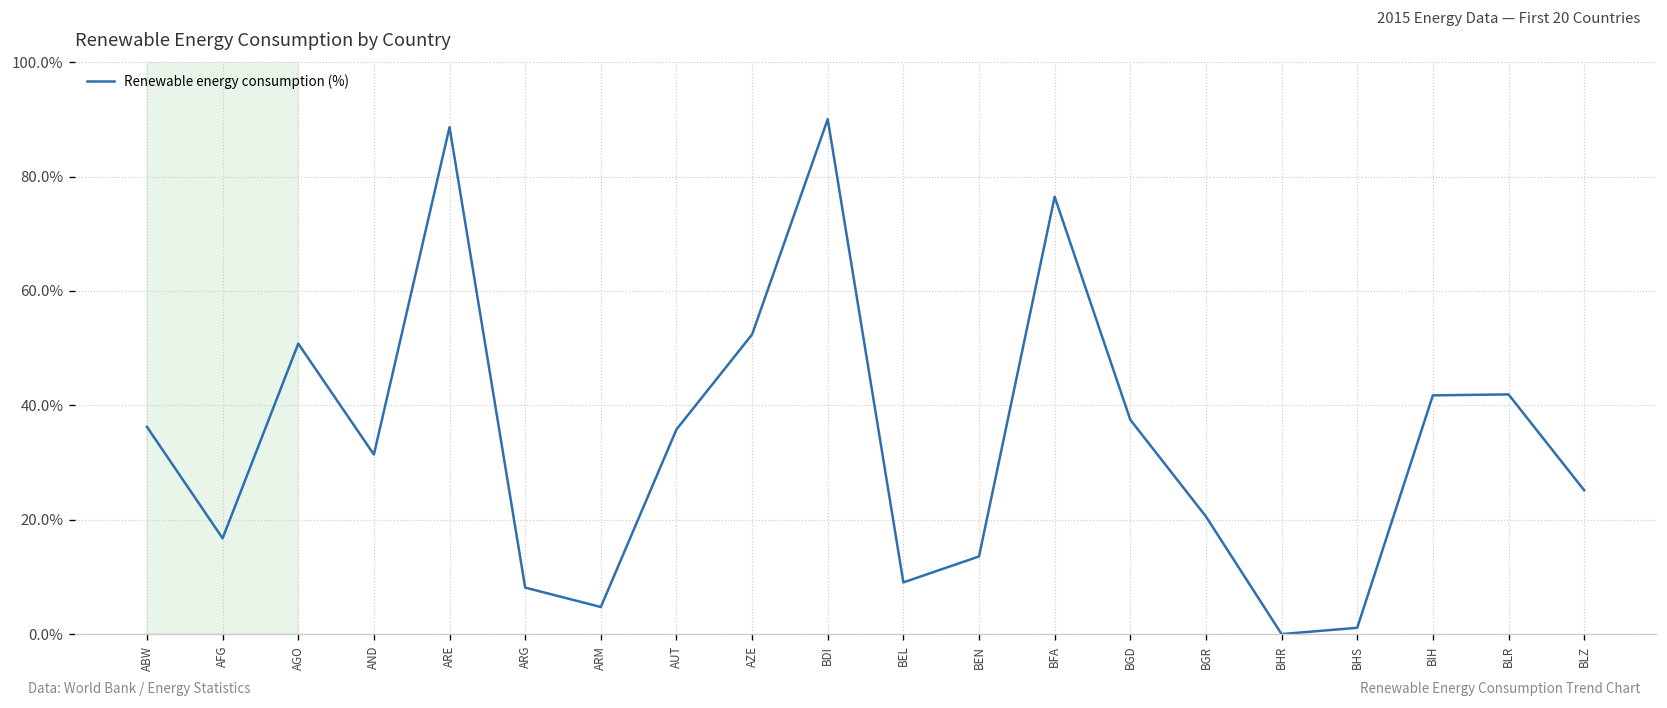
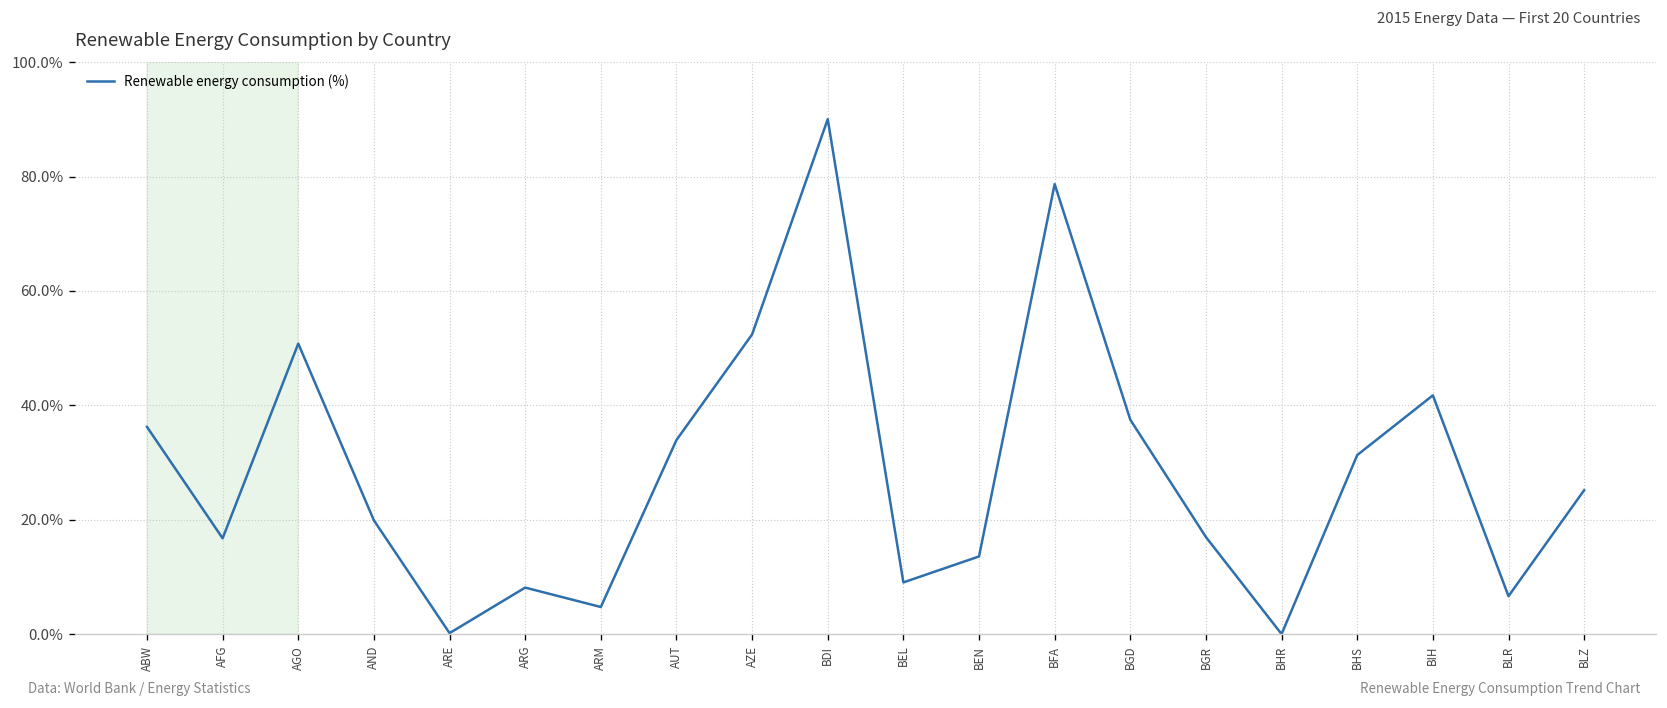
AND: 31% -> 20%
ARE: 89% -> 0%
AUT: 36% -> 34%
BFA: 76% -> 79%
BGR: 21% -> 17%
BHS: 1% -> 31%
BLR: 42% -> 7%
